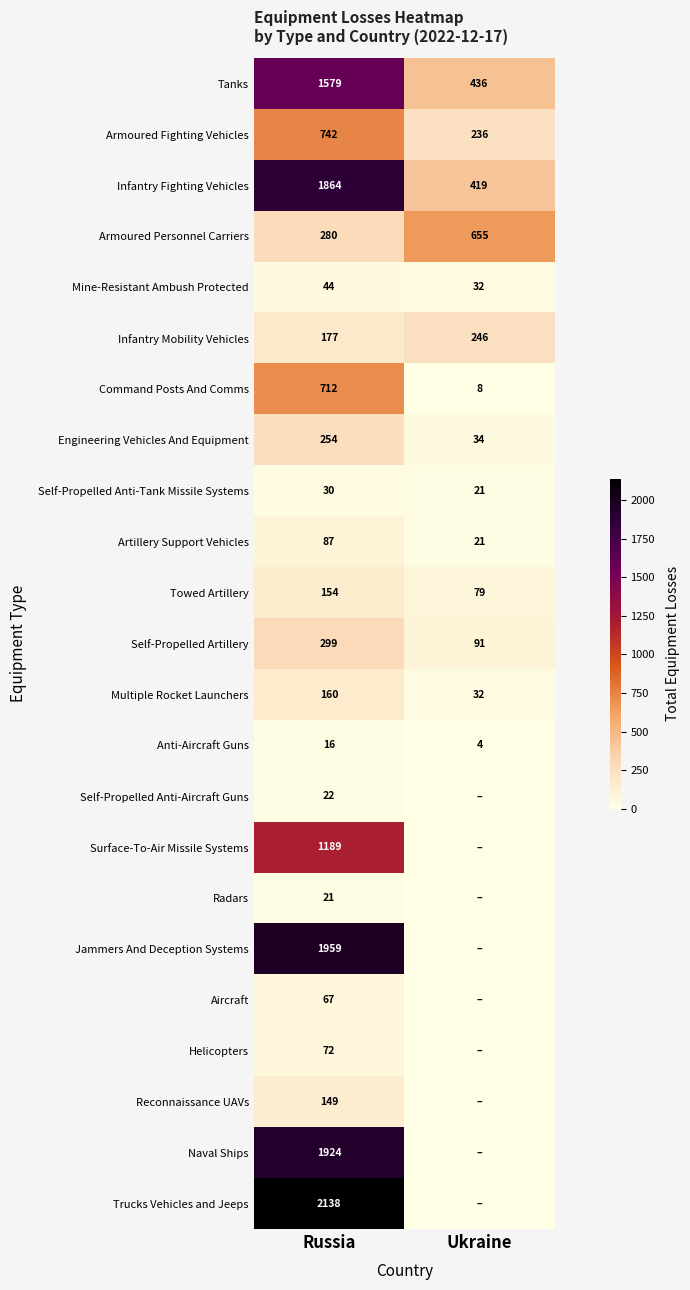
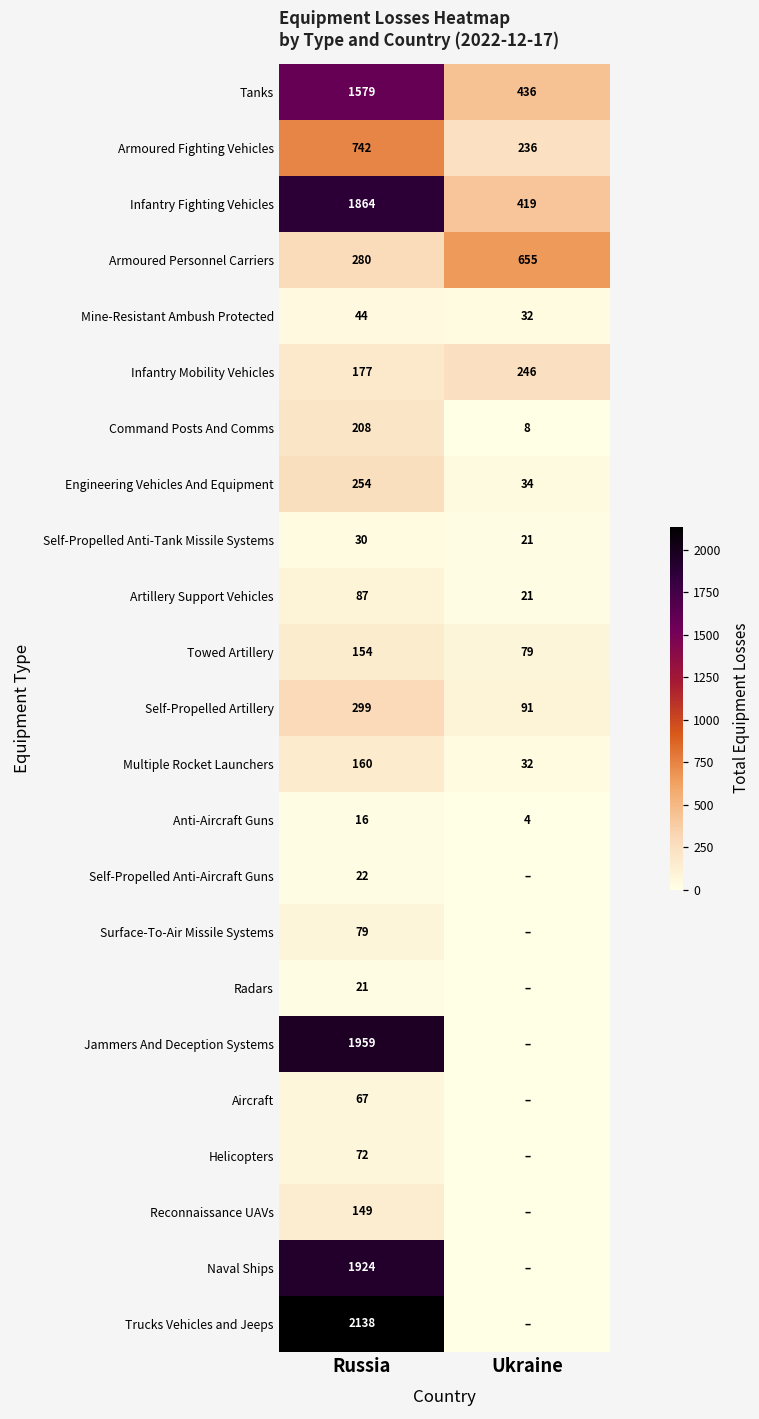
Command Posts And Comms, Russia: 712 -> 208
Surface-To-Air Missile Systems, Russia: 1189 -> 79
